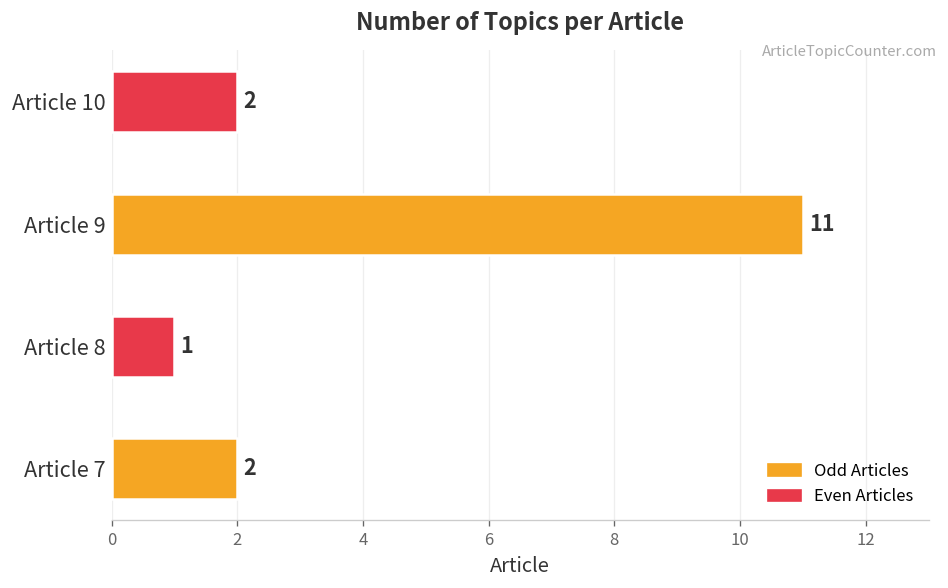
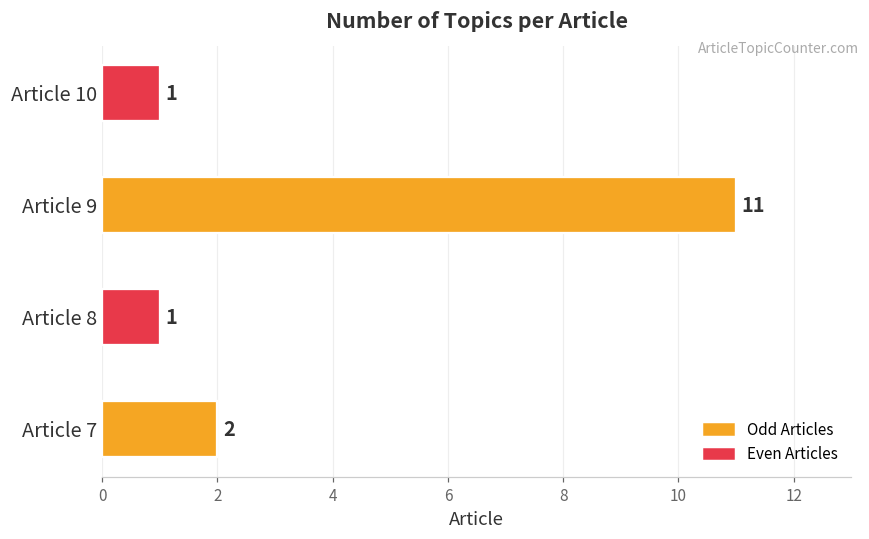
Article 10: 2 -> 1
